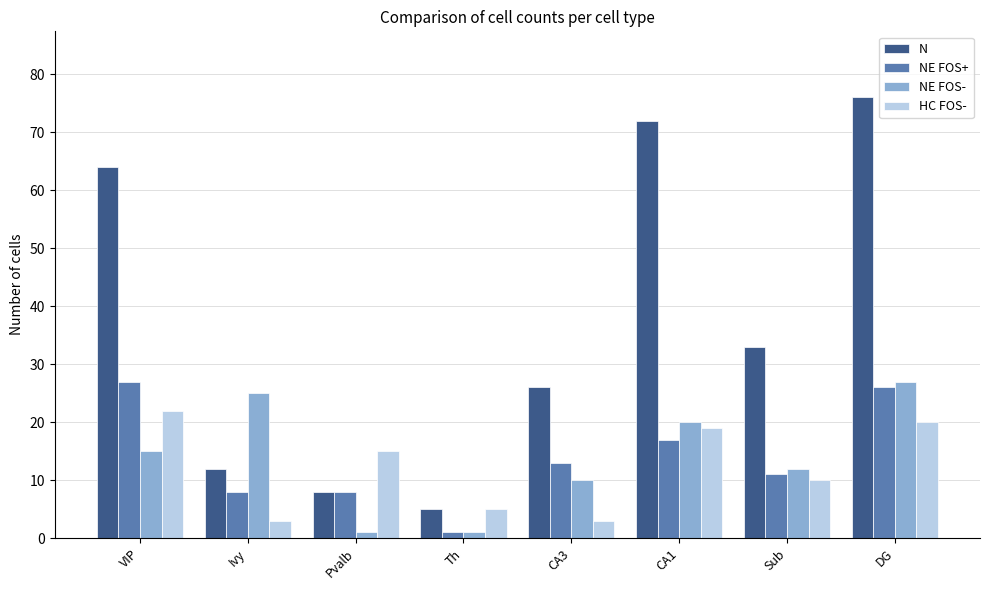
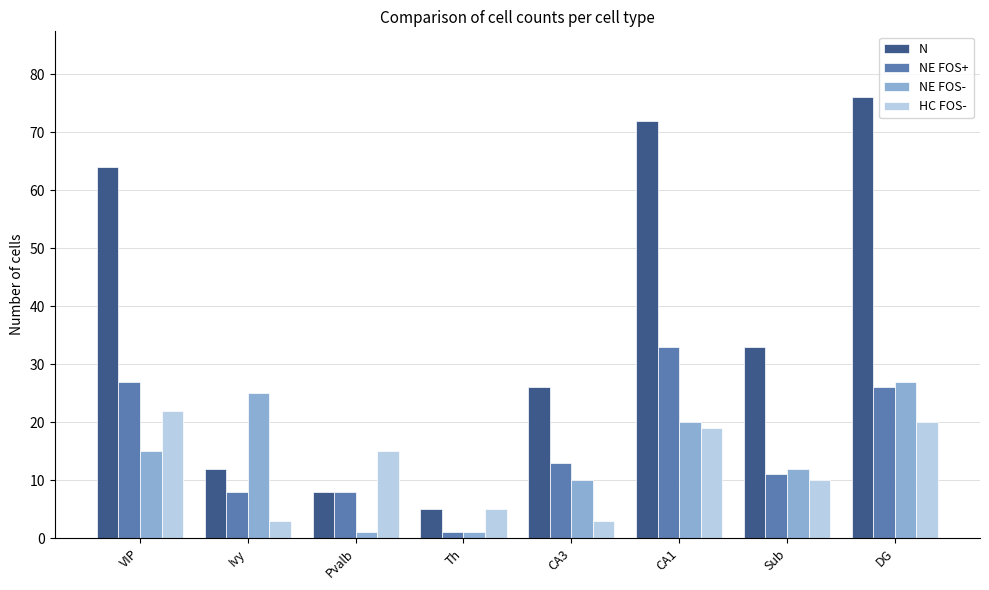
NE FOS+, CA1: 17 -> 33
